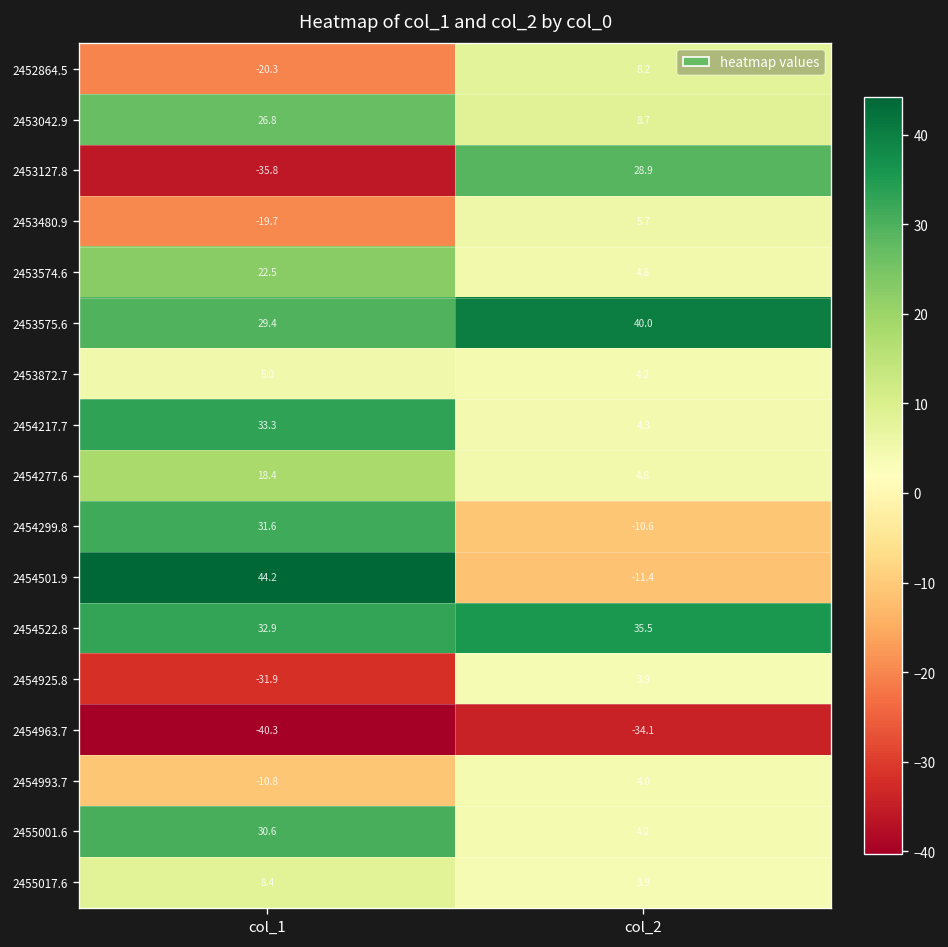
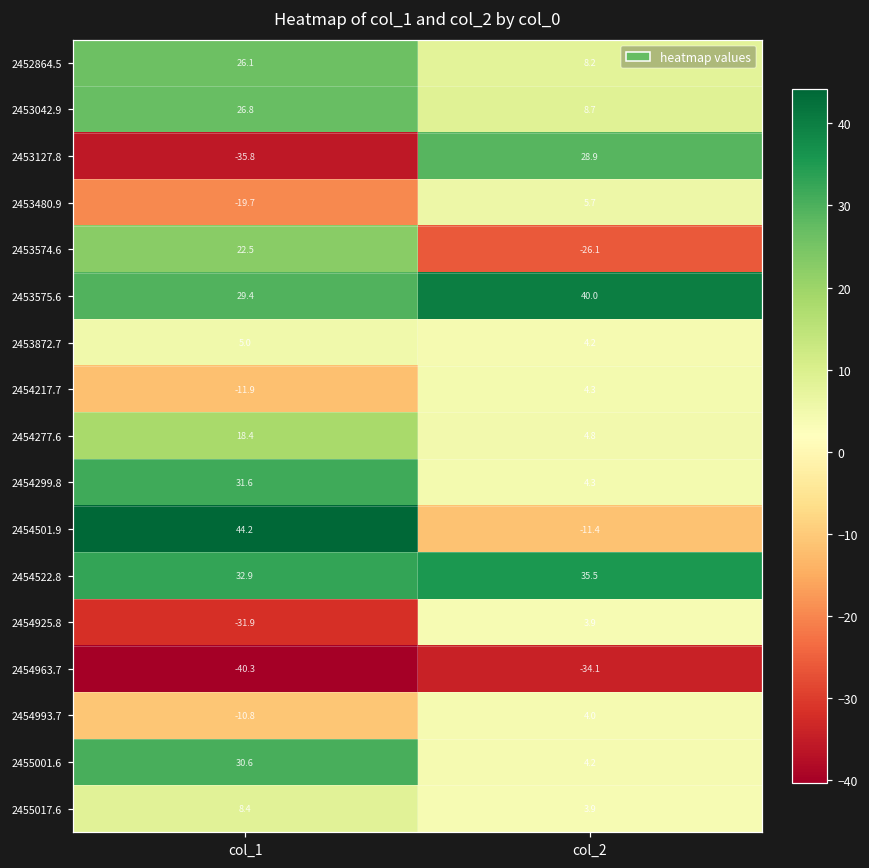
2452864.5, col_1: -20.3 -> 26.1
2453574.6, col_2: 4.8 -> -26.1
2454217.7, col_1: 33.3 -> -11.9
2454299.8, col_2: -10.6 -> 4.3
